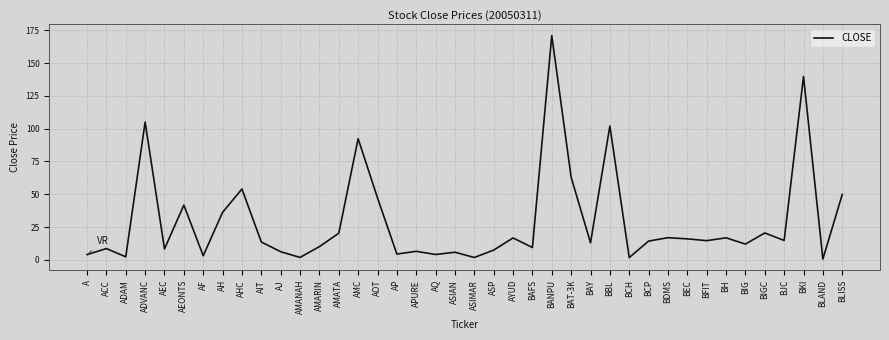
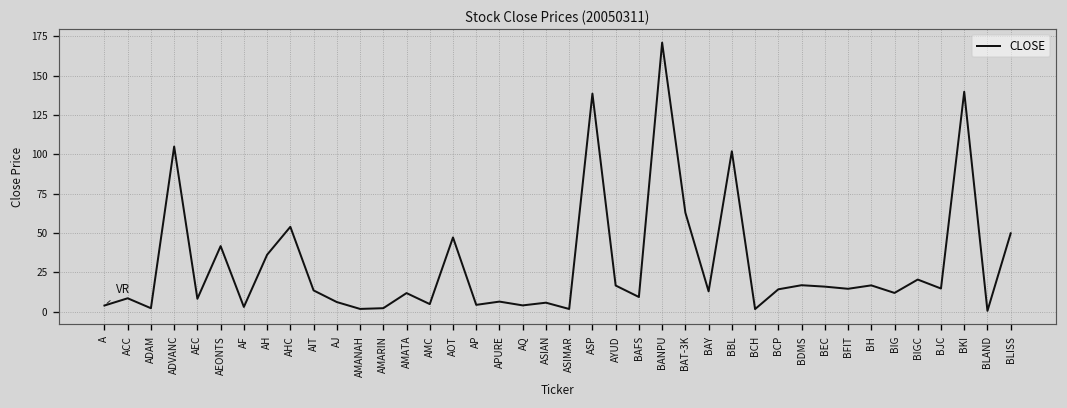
AMARIN: 10 -> 2
AMATA: 20 -> 12
AMC: 92 -> 5
ASP: 7 -> 139
